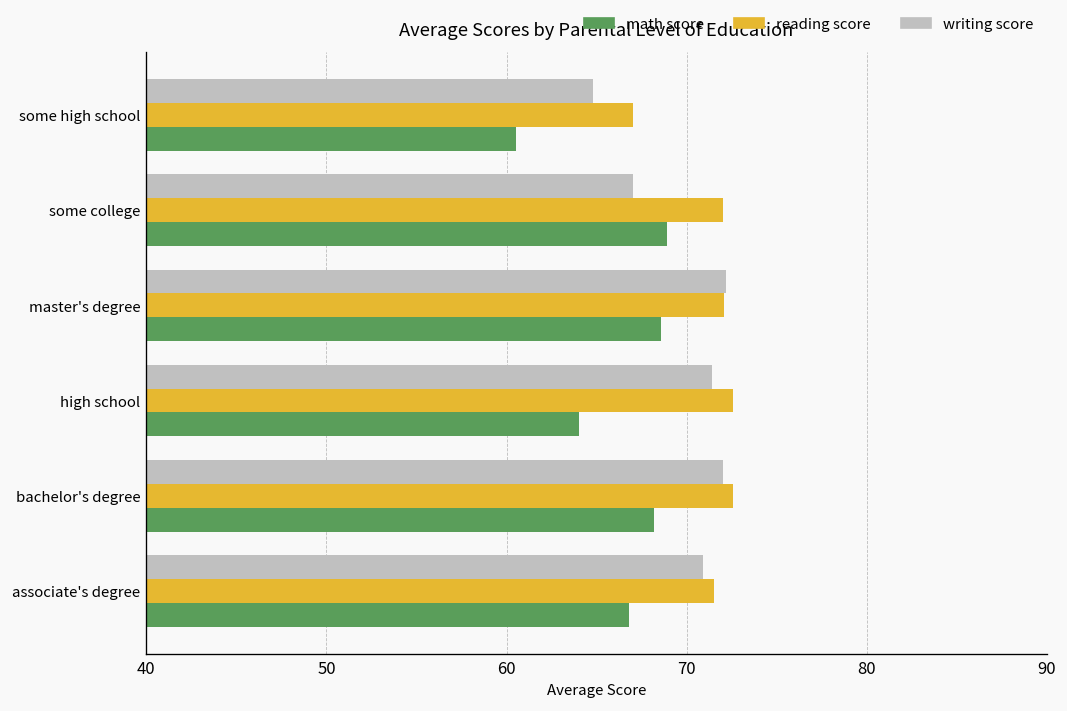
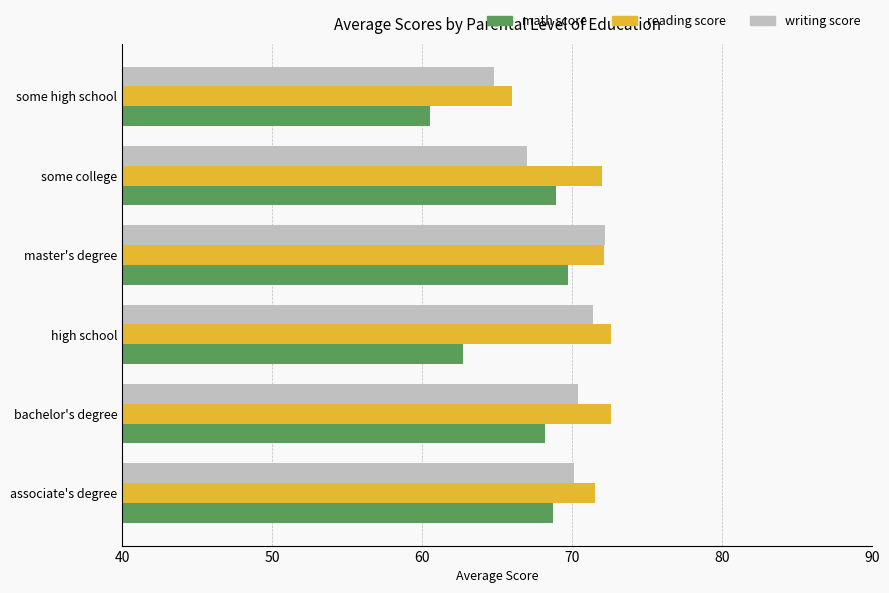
reading score, some high school: 67 -> 66
math score, master's degree: 68.6 -> 69.7
math score, high school: 64.0 -> 62.7
writing score, bachelor's degree: 72.0 -> 70.4
writing score, associate's degree: 70.9 -> 70.1
math score, associate's degree: 66.8 -> 68.7
